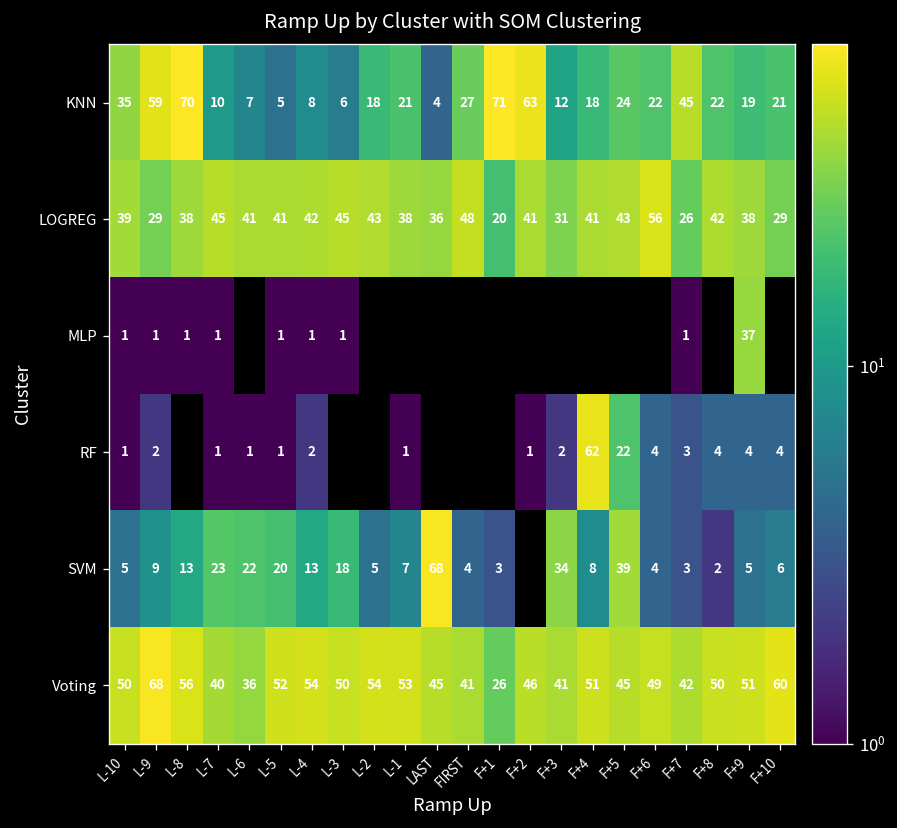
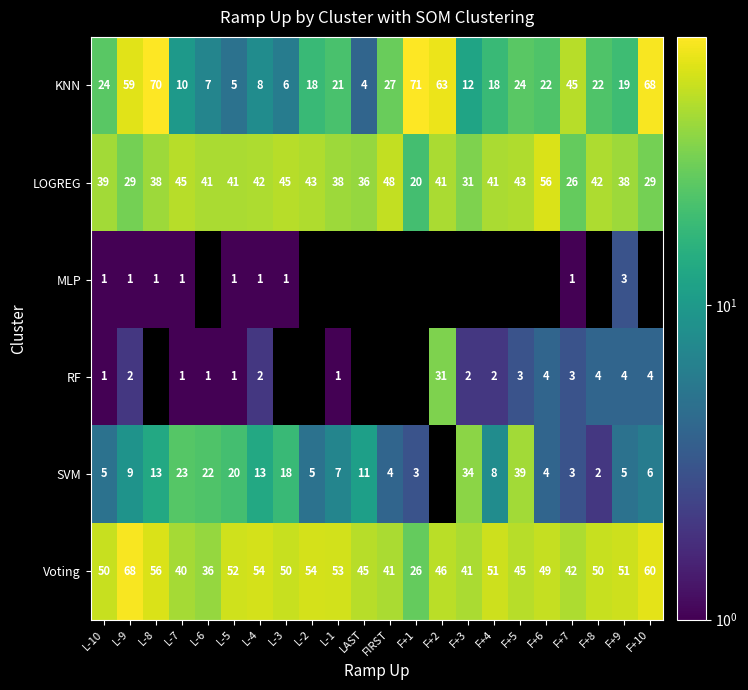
KNN, L-10: 35 -> 24
KNN, F+10: 21 -> 68
MLP, F+9: 37 -> 3
RF, F+2: 1 -> 31
RF, F+4: 62 -> 2
RF, F+5: 22 -> 3
SVM, LAST: 68 -> 11
